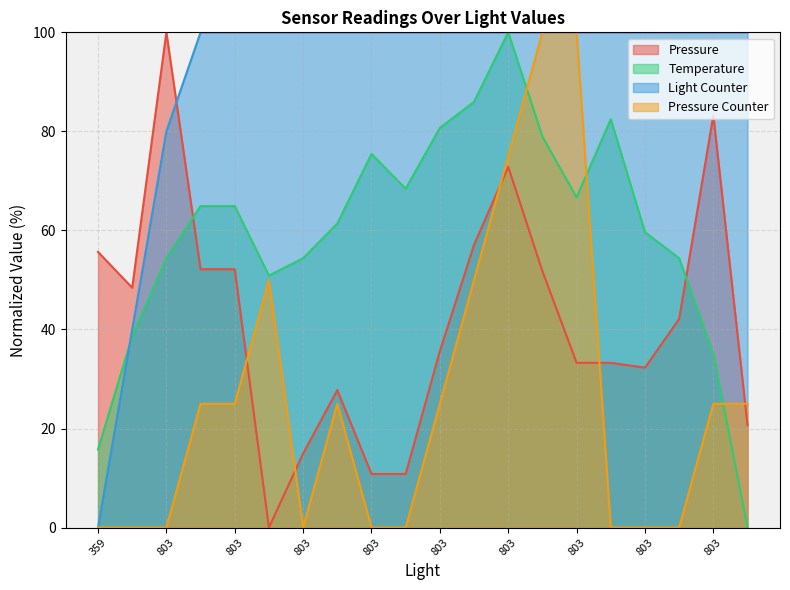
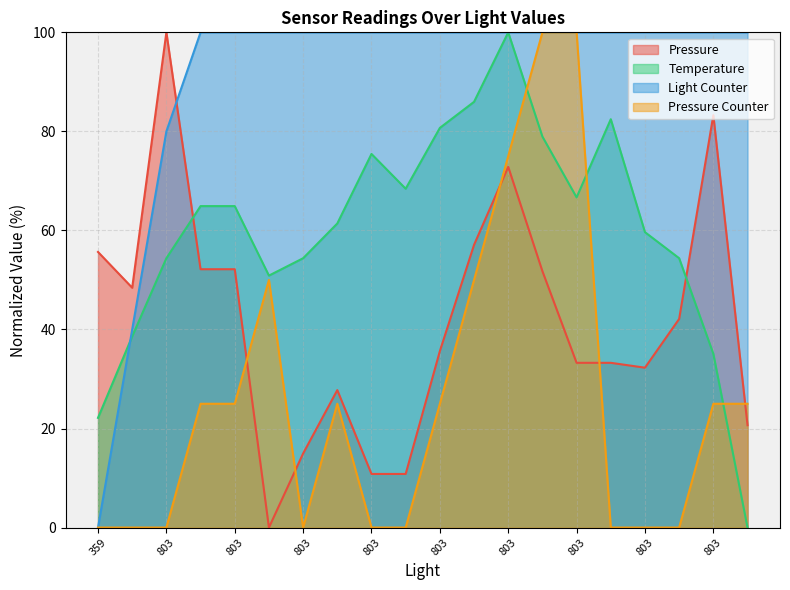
Temperature, 359: 16 -> 22
